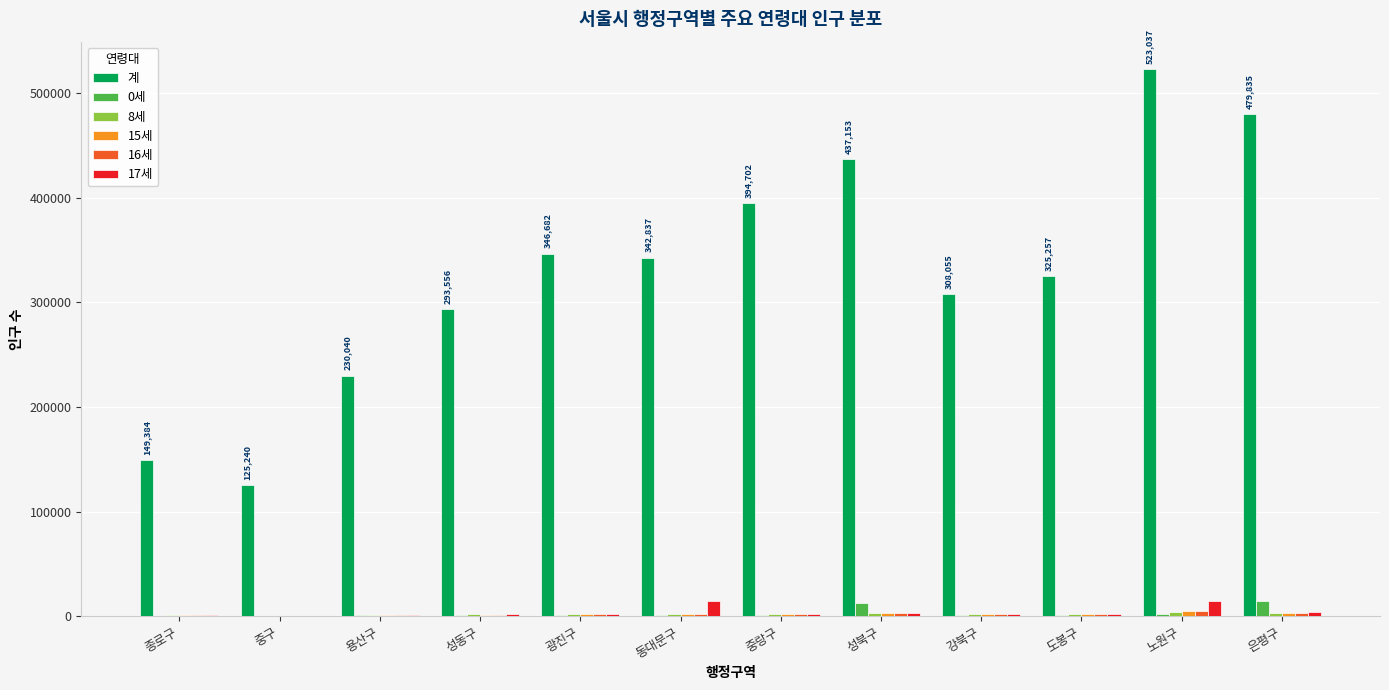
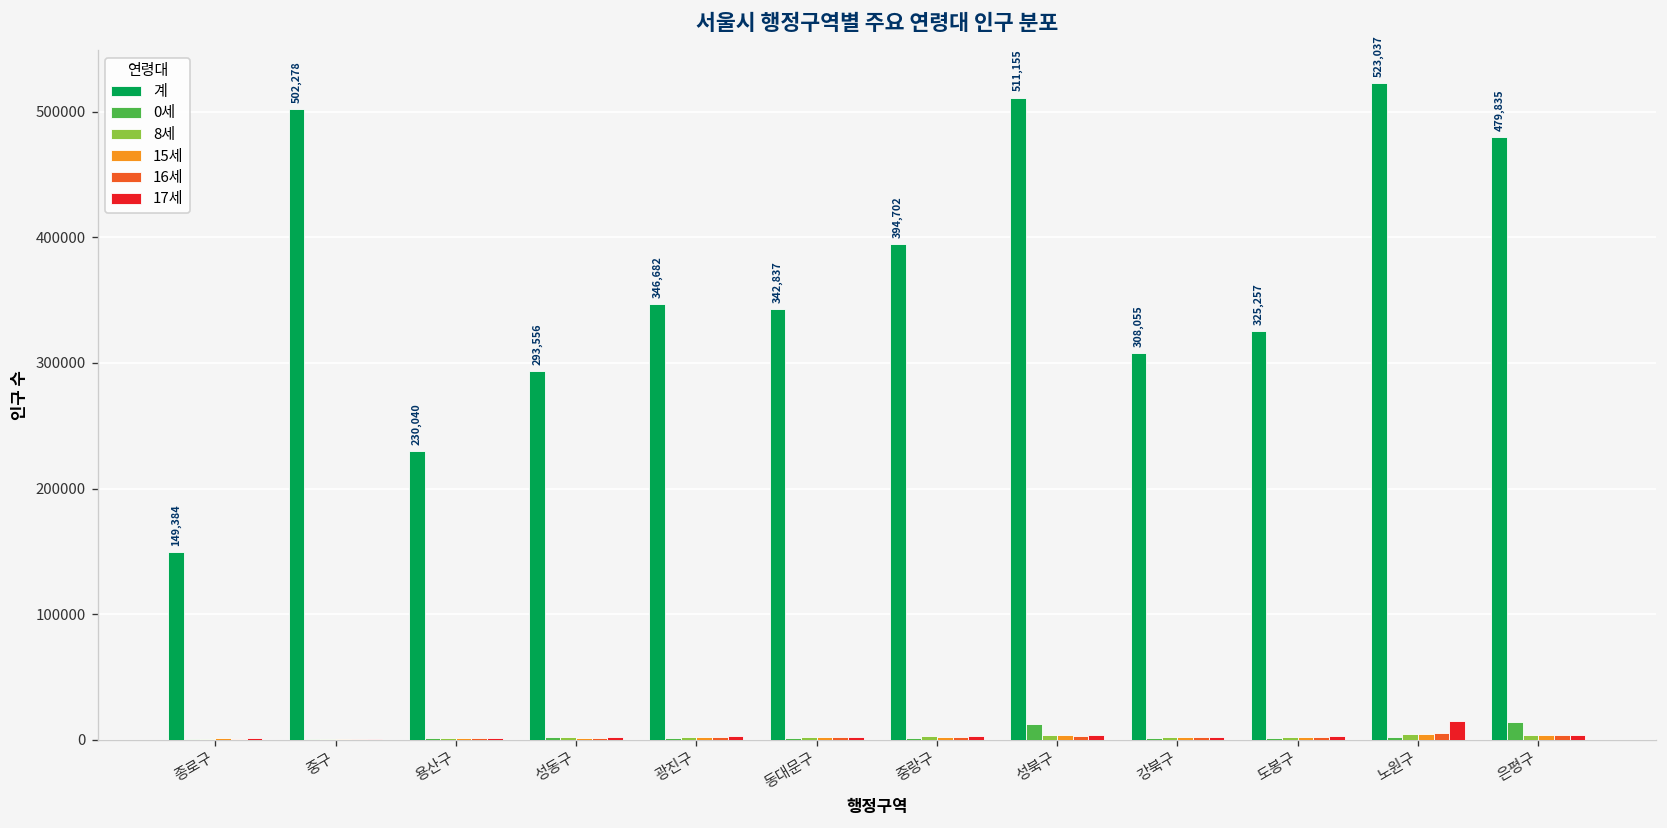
계, 중구: 125,240 -> 502,278
17세, 동대문구: 15000 -> 2000
계, 성북구: 437,153 -> 511,155
